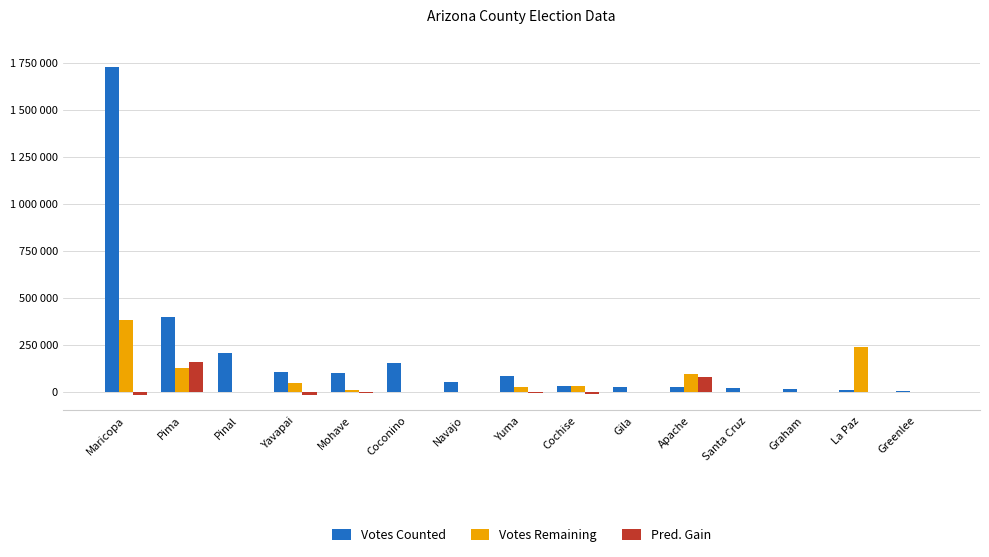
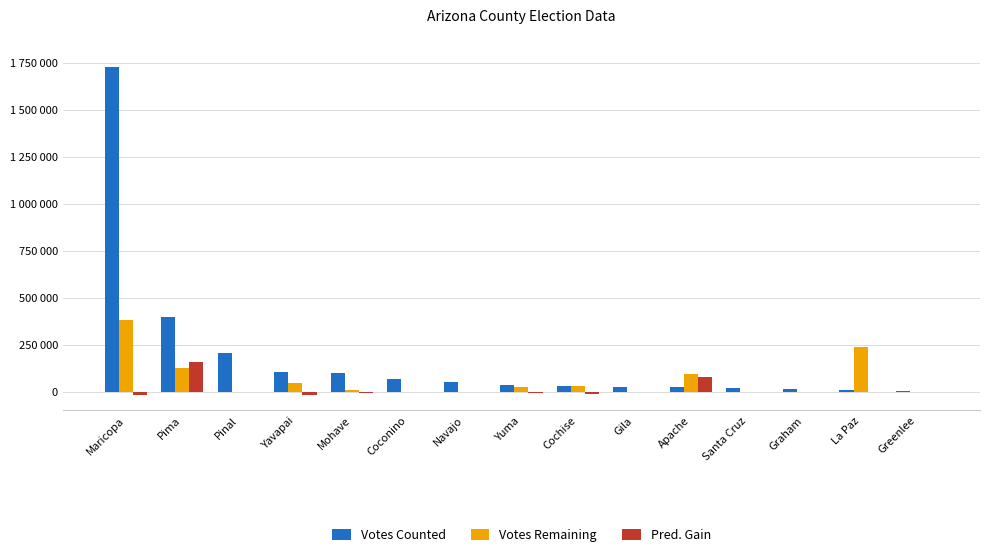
Votes Counted, Coconino: 150000 -> 70000
Votes Counted, Yuma: 80000 -> 40000
